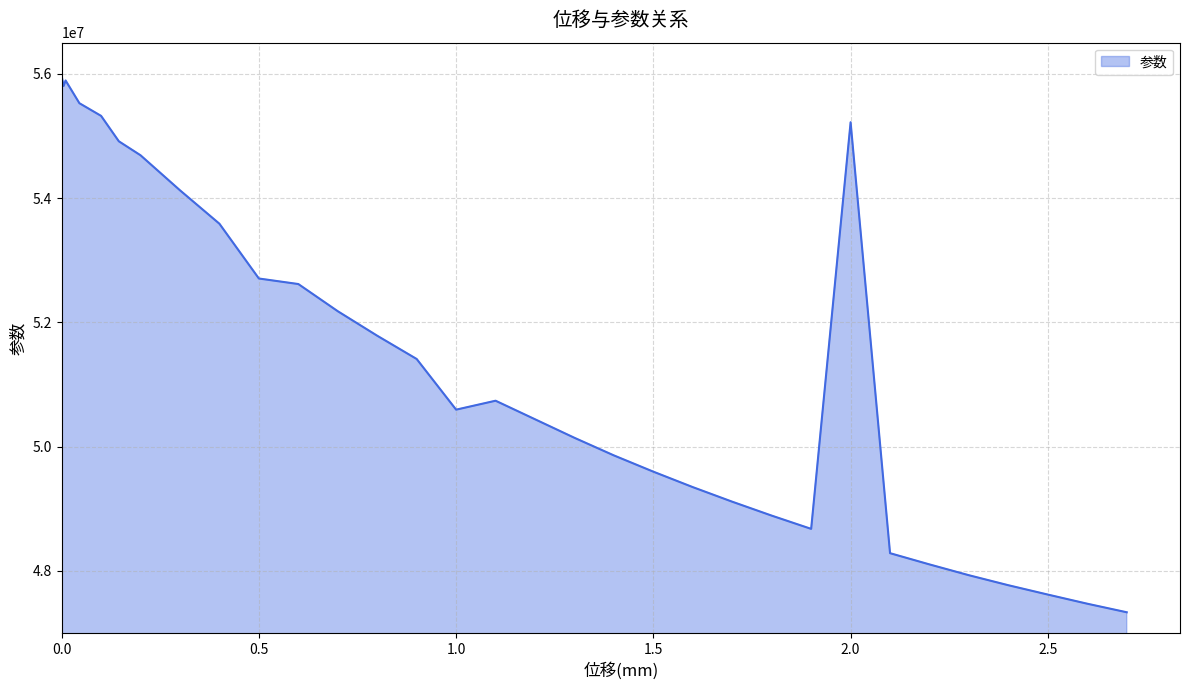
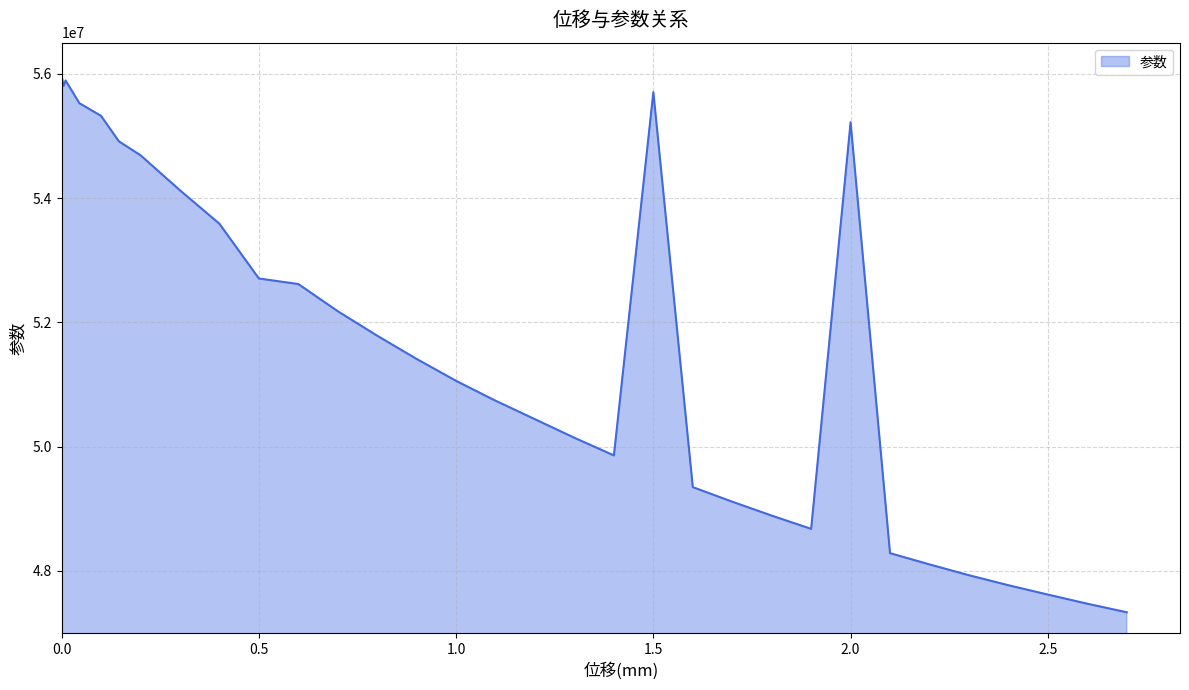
1.0: 50600000 -> 51100000
1.5: 49600000 -> 55700000
